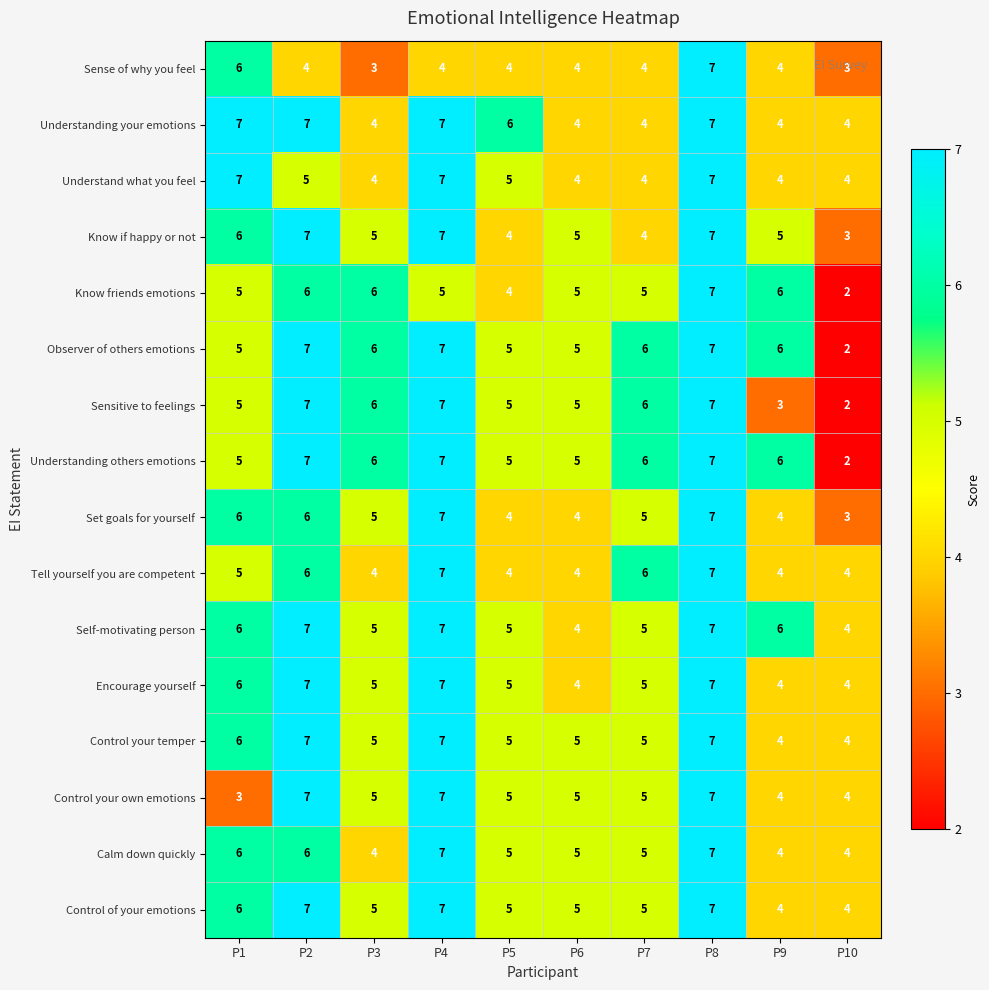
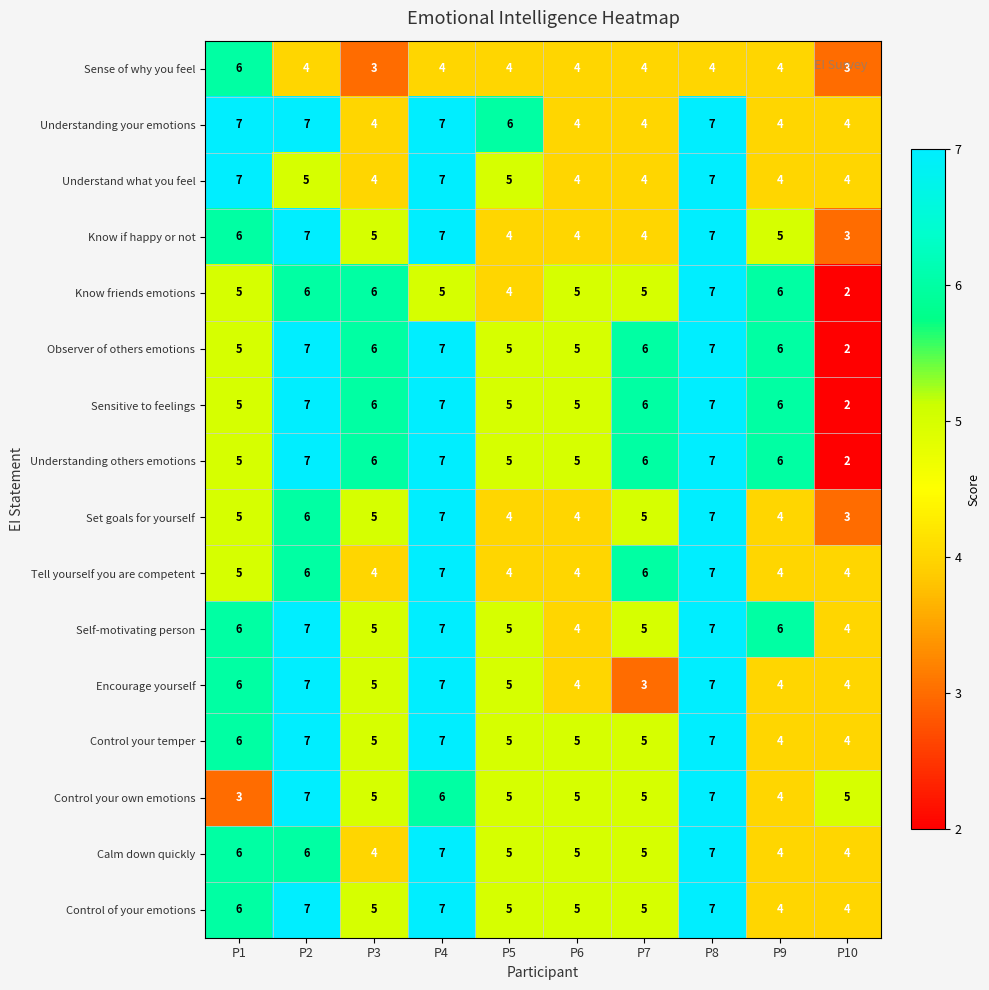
Sense of why you feel, P8: 7 -> 4
Know if happy or not, P6: 5 -> 4
Sensitive to feelings, P9: 3 -> 6
Set goals for yourself, P1: 6 -> 5
Encourage yourself, P7: 5 -> 3
Control your own emotions, P4: 7 -> 6
Control your own emotions, P10: 4 -> 5
